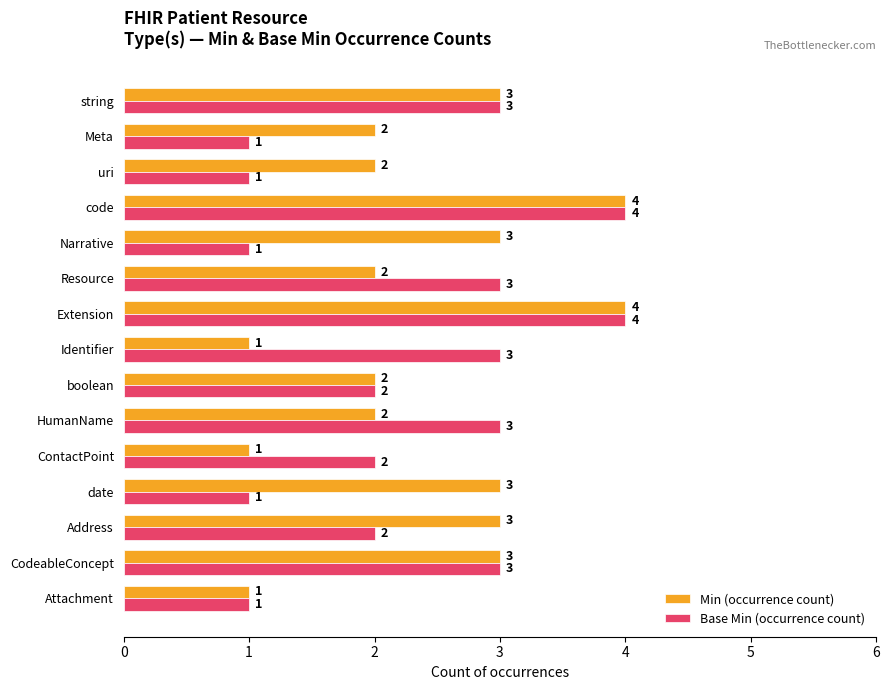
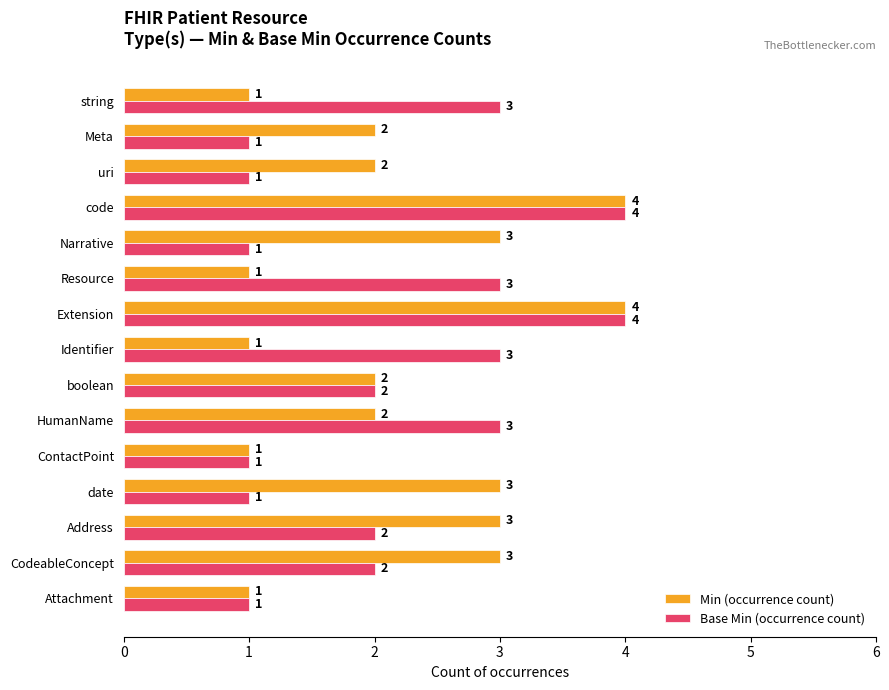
Min (occurrence count), string: 3 -> 1
Min (occurrence count), Resource: 2 -> 1
Base Min (occurrence count), ContactPoint: 2 -> 1
Base Min (occurrence count), CodeableConcept: 3 -> 2
